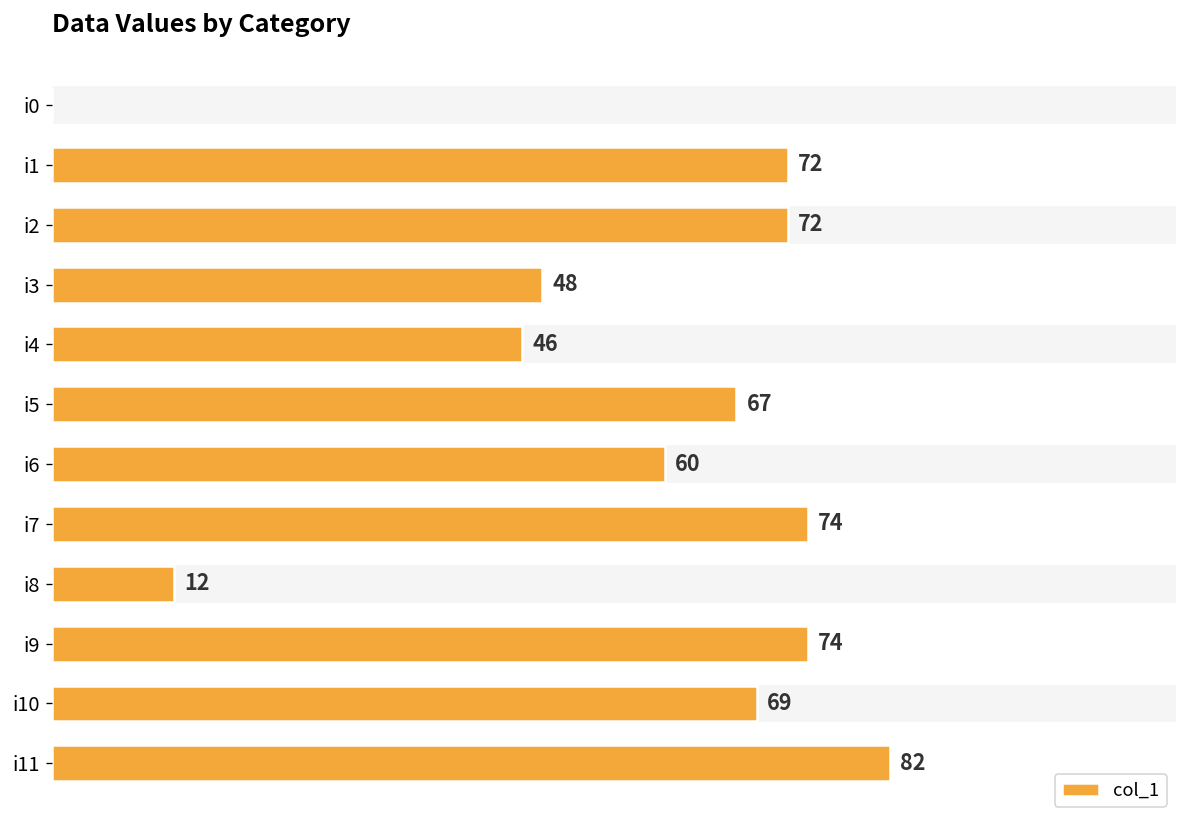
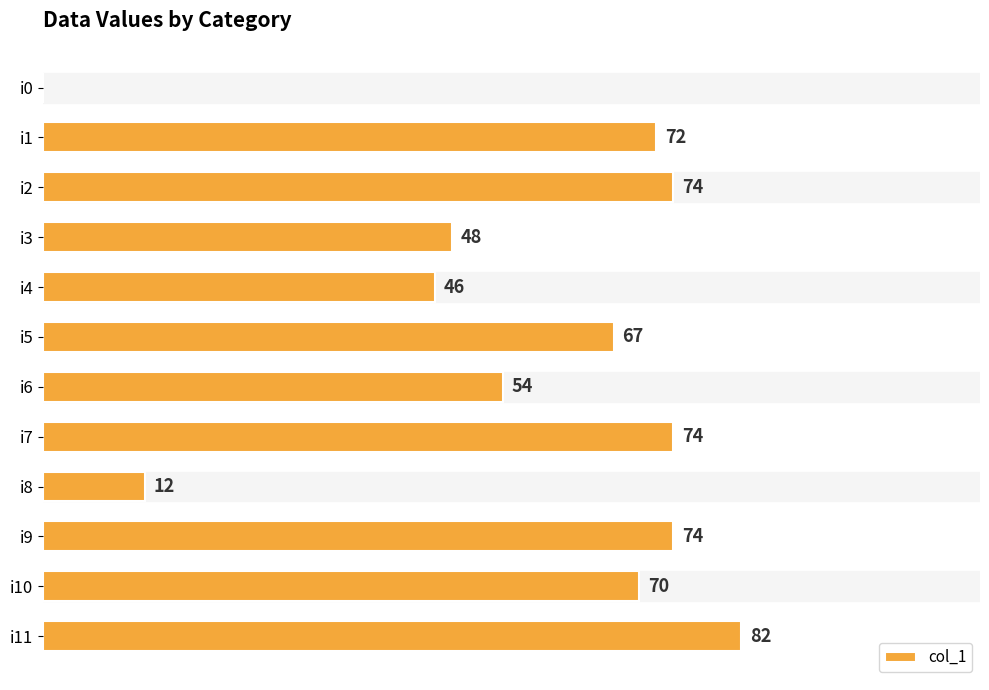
i2: 72 -> 74
i6: 60 -> 54
i10: 69 -> 70
